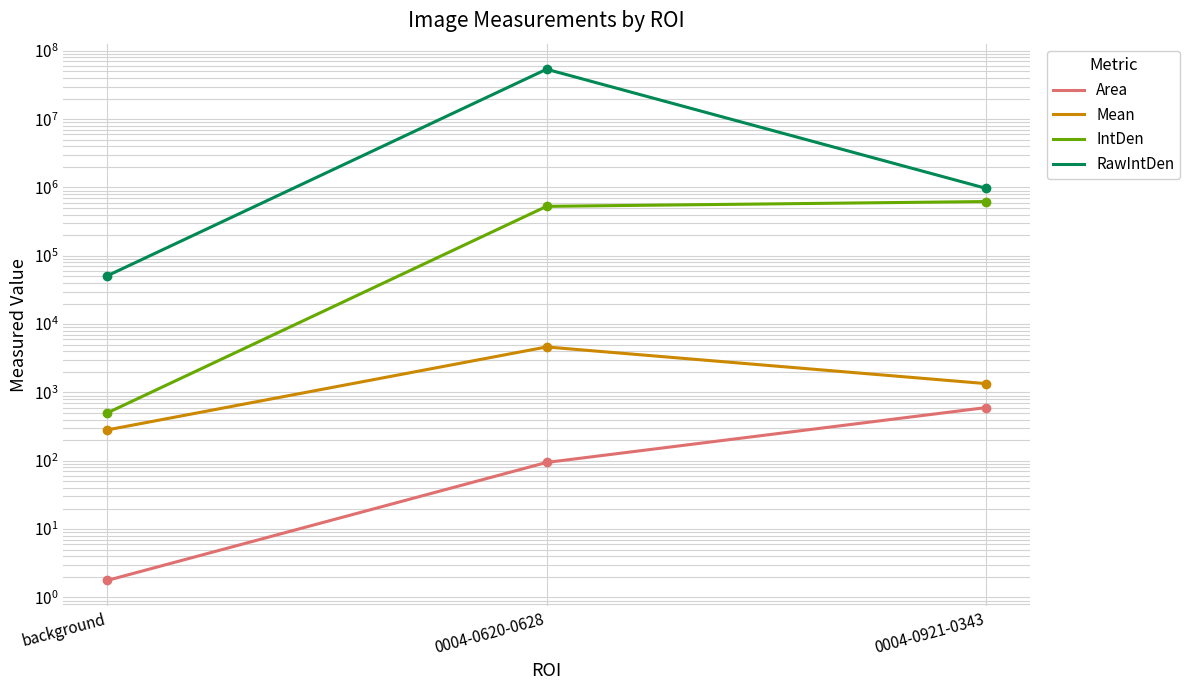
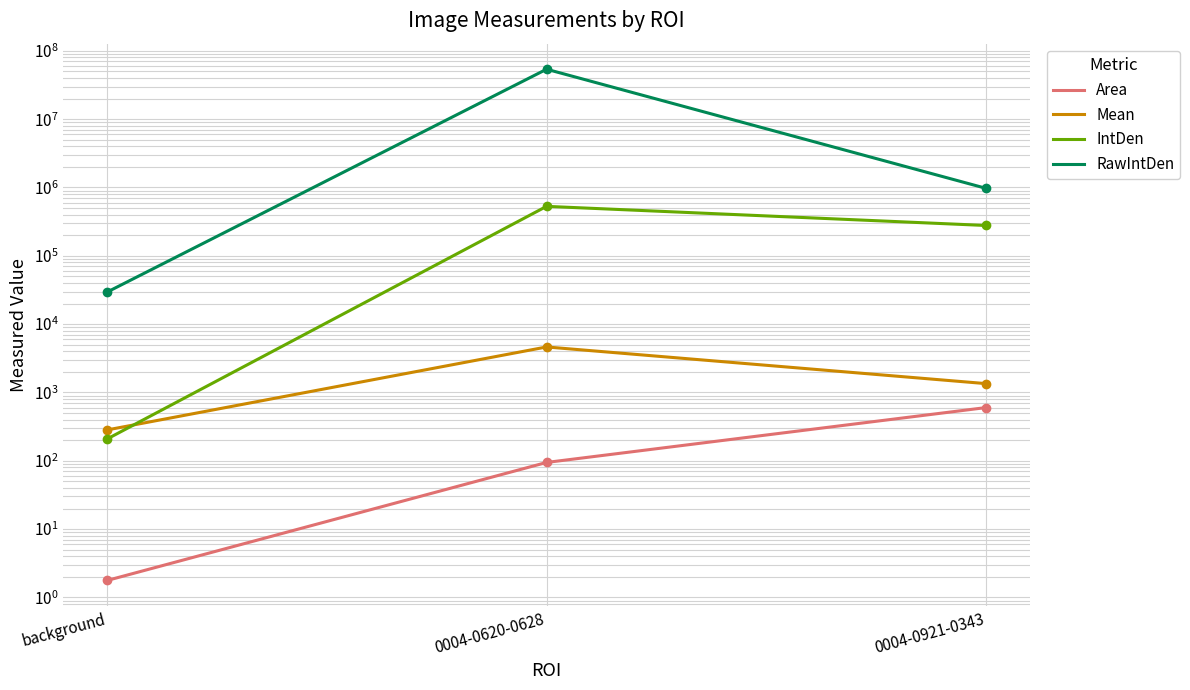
IntDen, background: 500 -> 210
RawIntDen, background: 50000 -> 29000
IntDen, 0004-0921-0343: 600000 -> 280000
